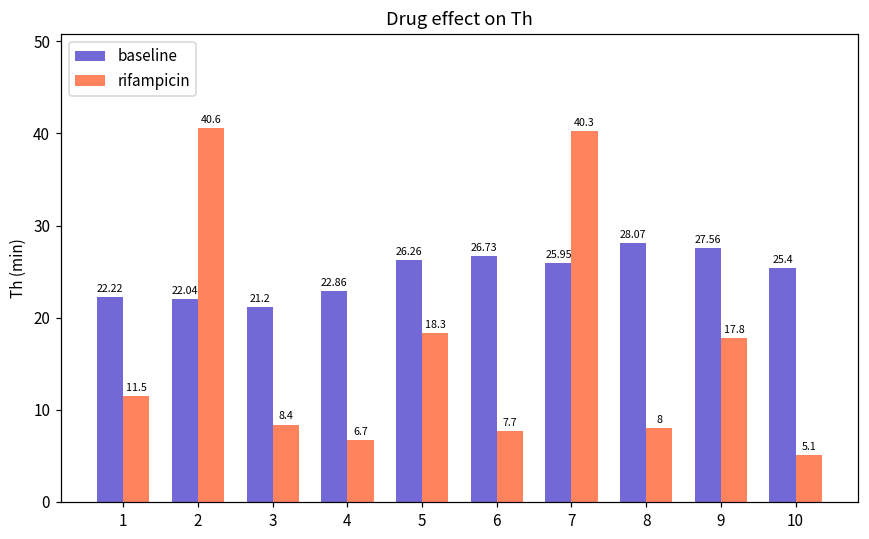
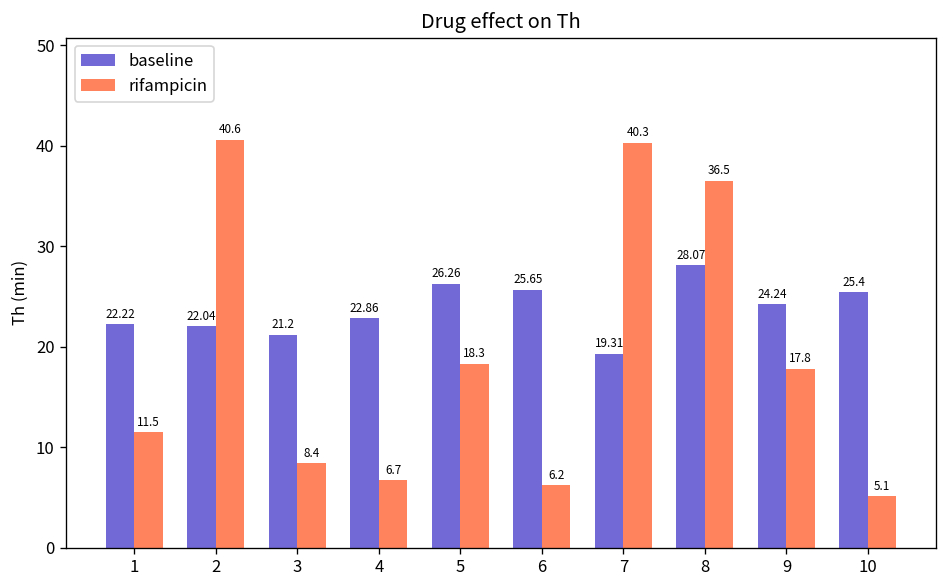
baseline, 6: 26.73 -> 25.65
rifampicin, 6: 7.7 -> 6.2
baseline, 7: 25.95 -> 19.31
rifampicin, 8: 8 -> 36.5
baseline, 9: 27.56 -> 24.24
